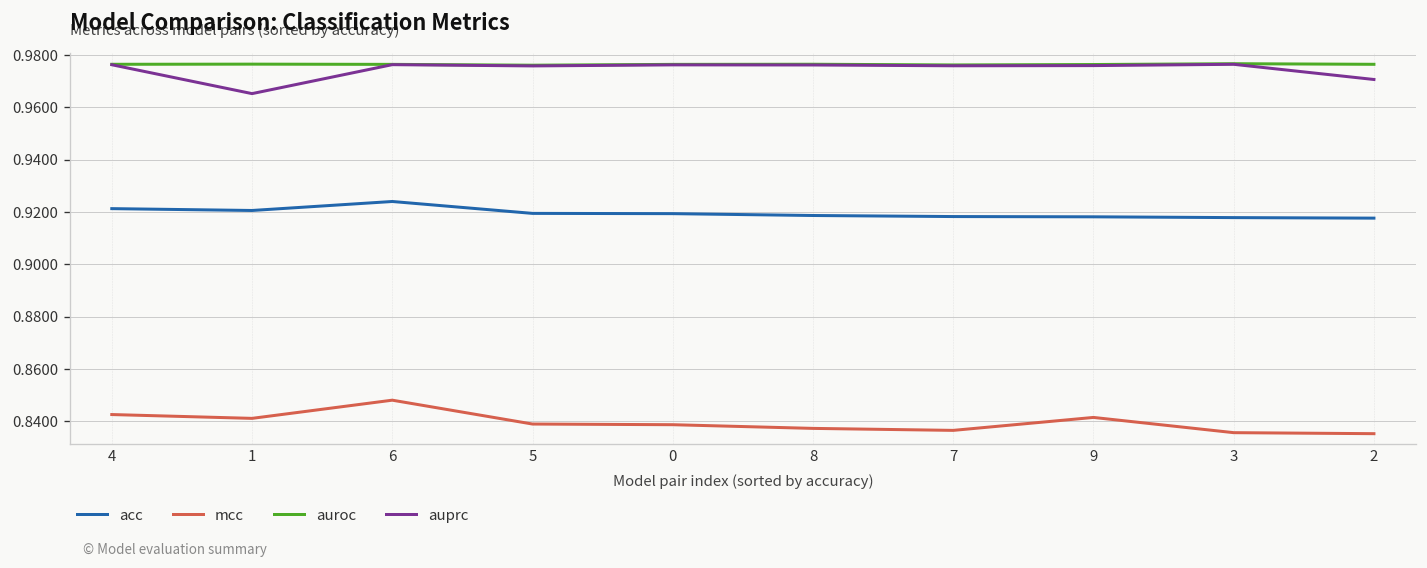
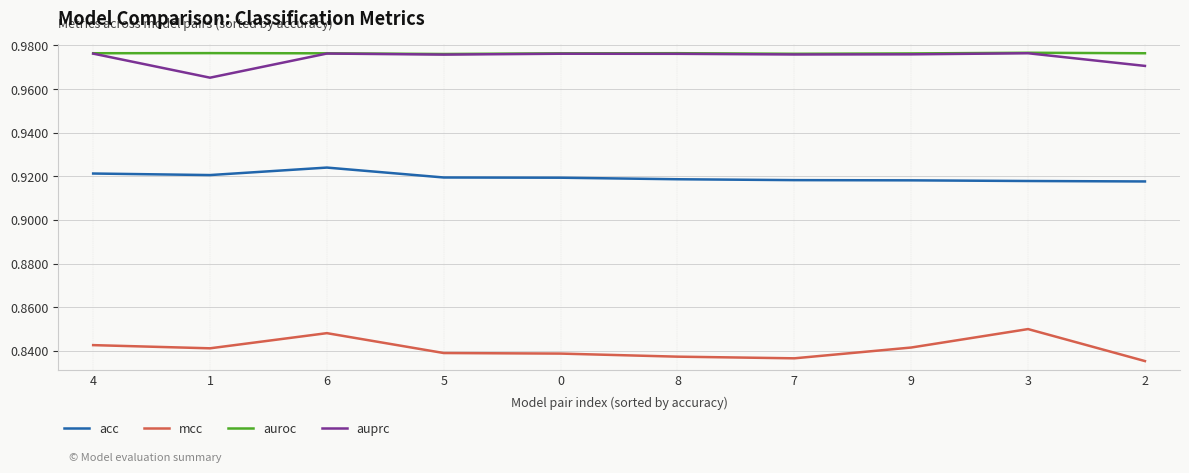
mcc, 3: 0.836 -> 0.850
